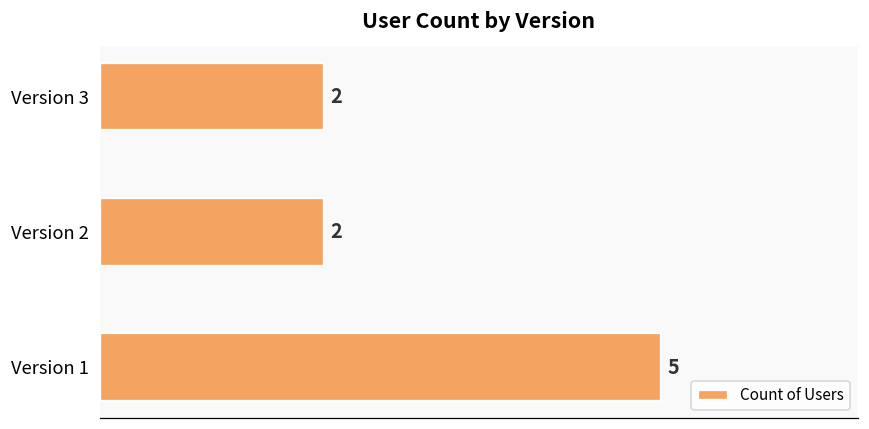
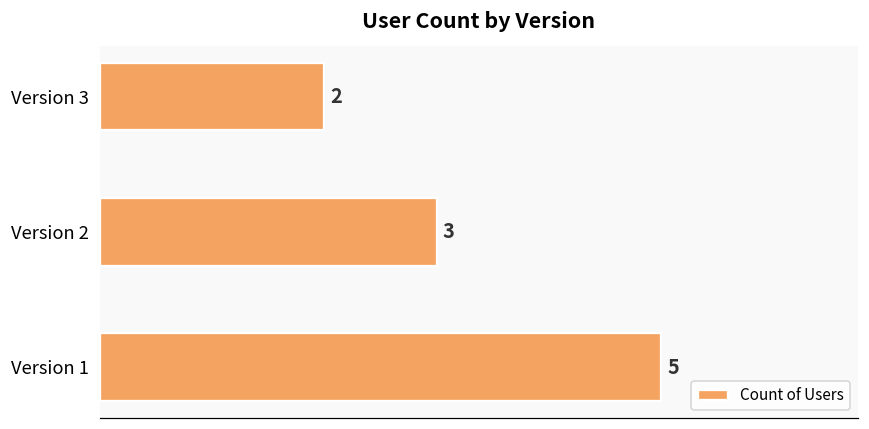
Version 2: 2 -> 3
